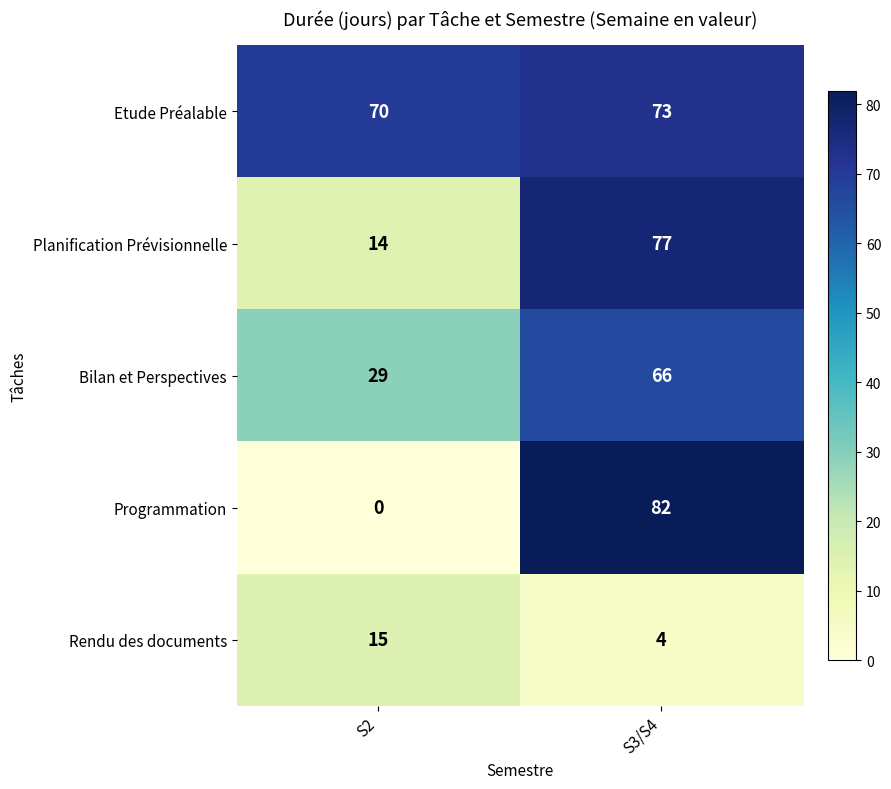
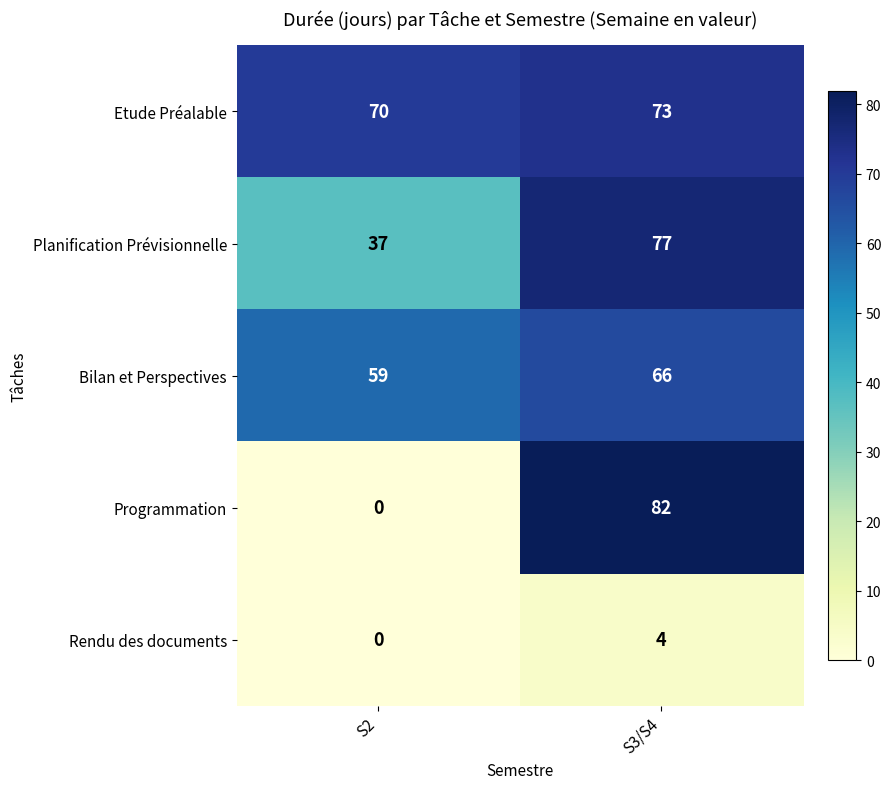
Planification Prévisionnelle, S2: 14 -> 37
Bilan et Perspectives, S2: 29 -> 59
Rendu des documents, S2: 15 -> 0
